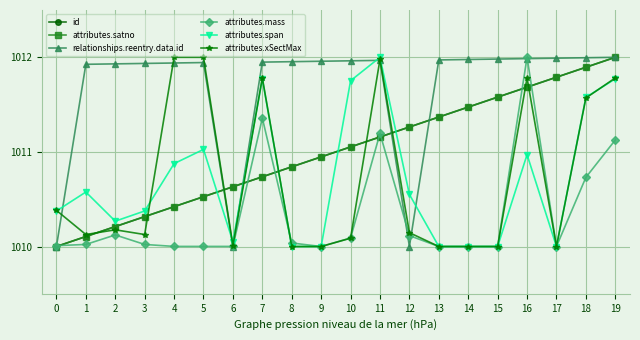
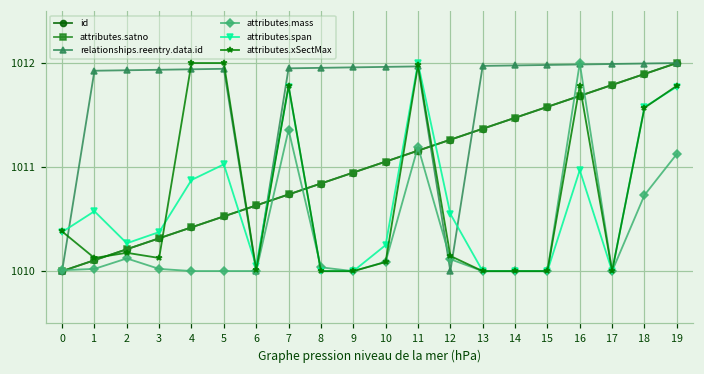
attributes.span, 10: 1011.8 -> 1010.3
